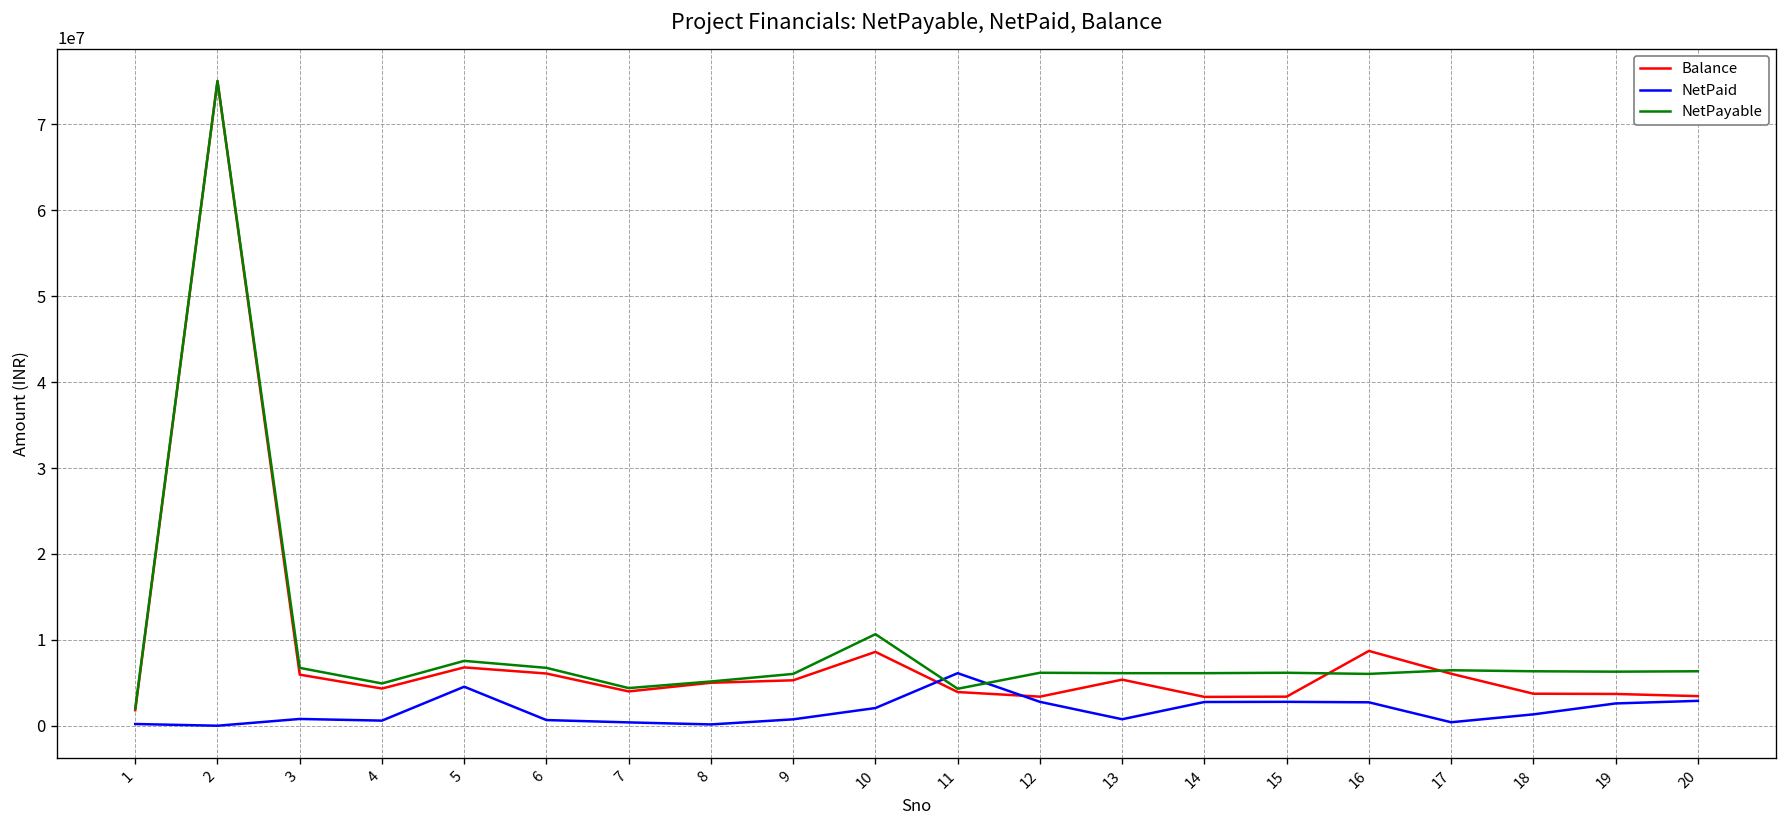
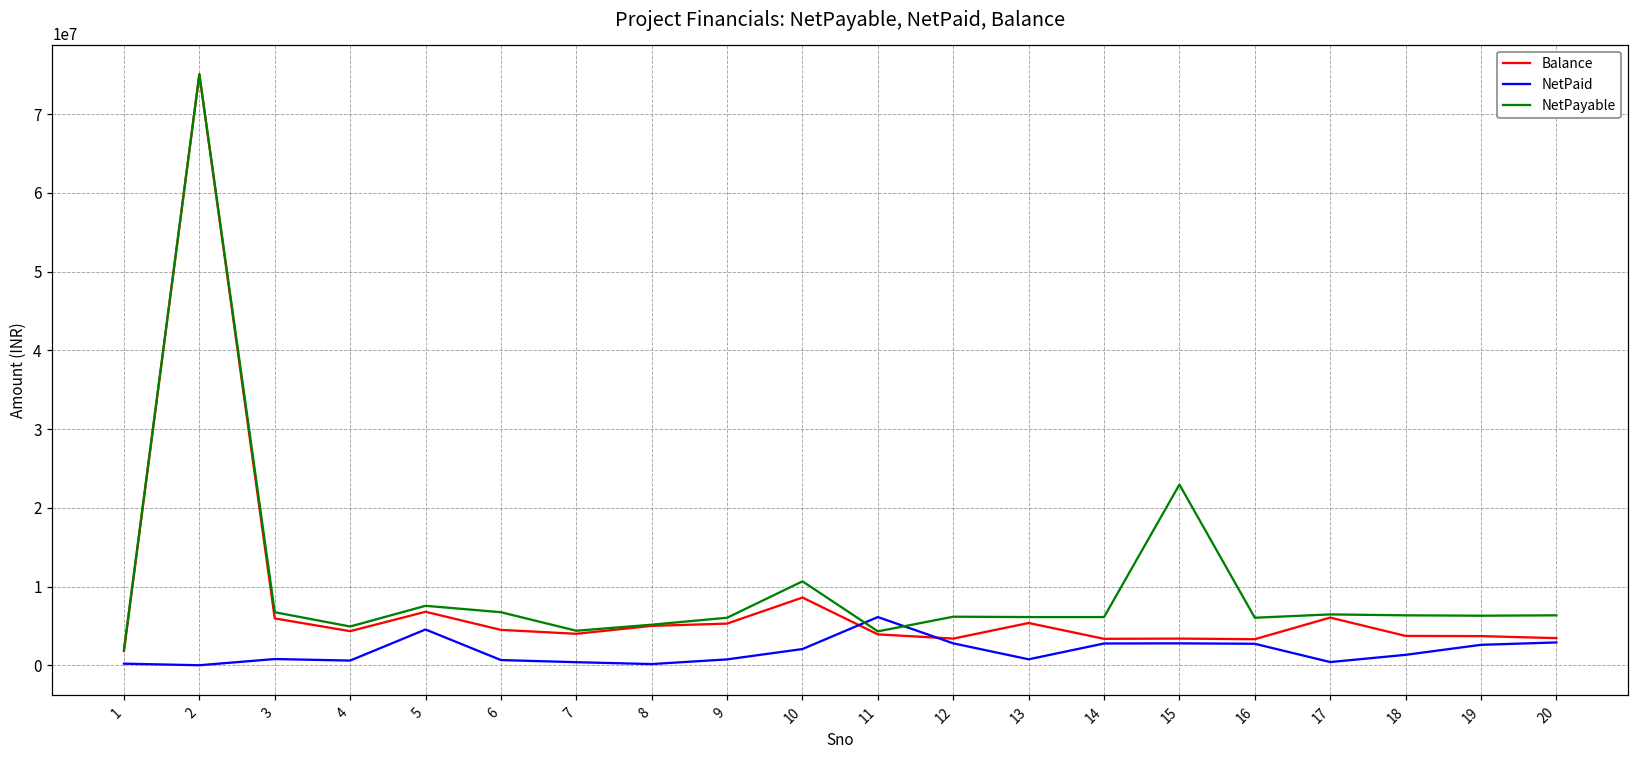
Balance, 6: 6000000 -> 4000000
NetPayable, 15: 6000000 -> 23000000
Balance, 16: 9000000 -> 3000000
